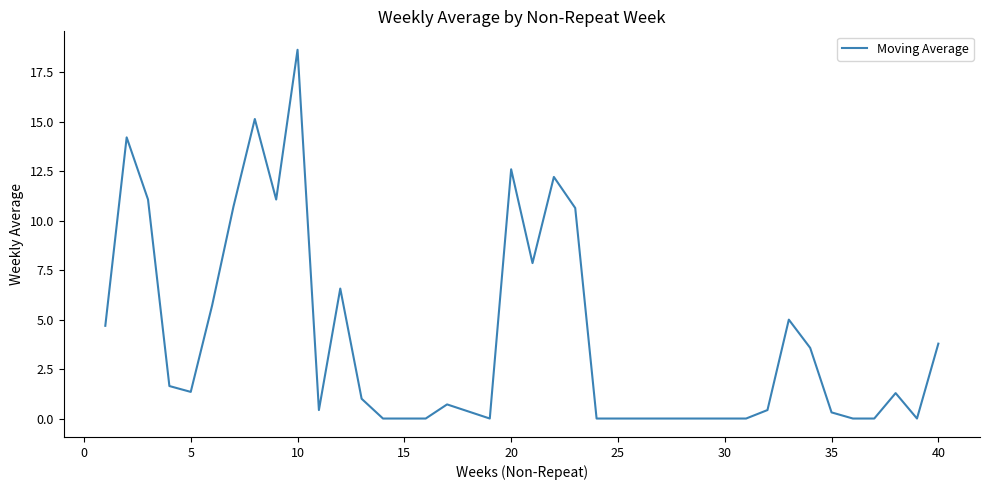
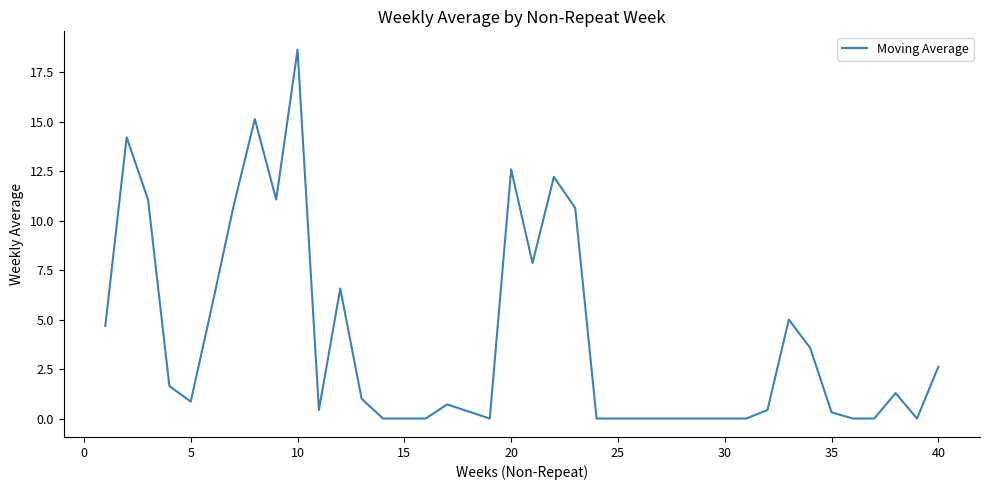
5: 1.3 -> 0.9
40: 3.8 -> 2.6
